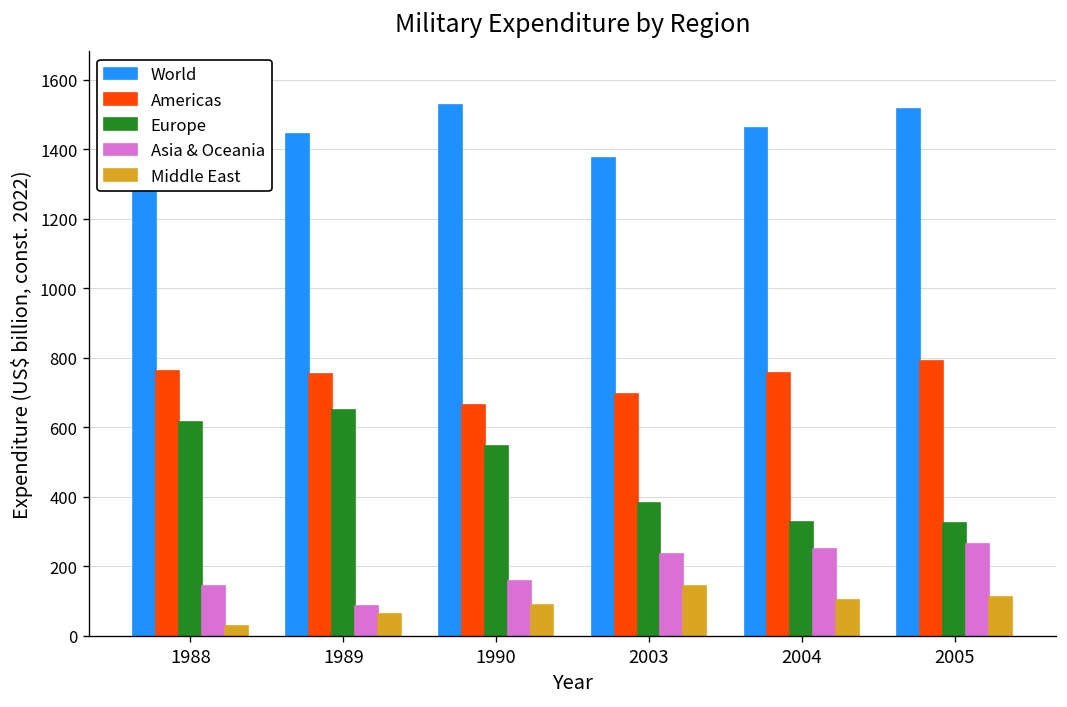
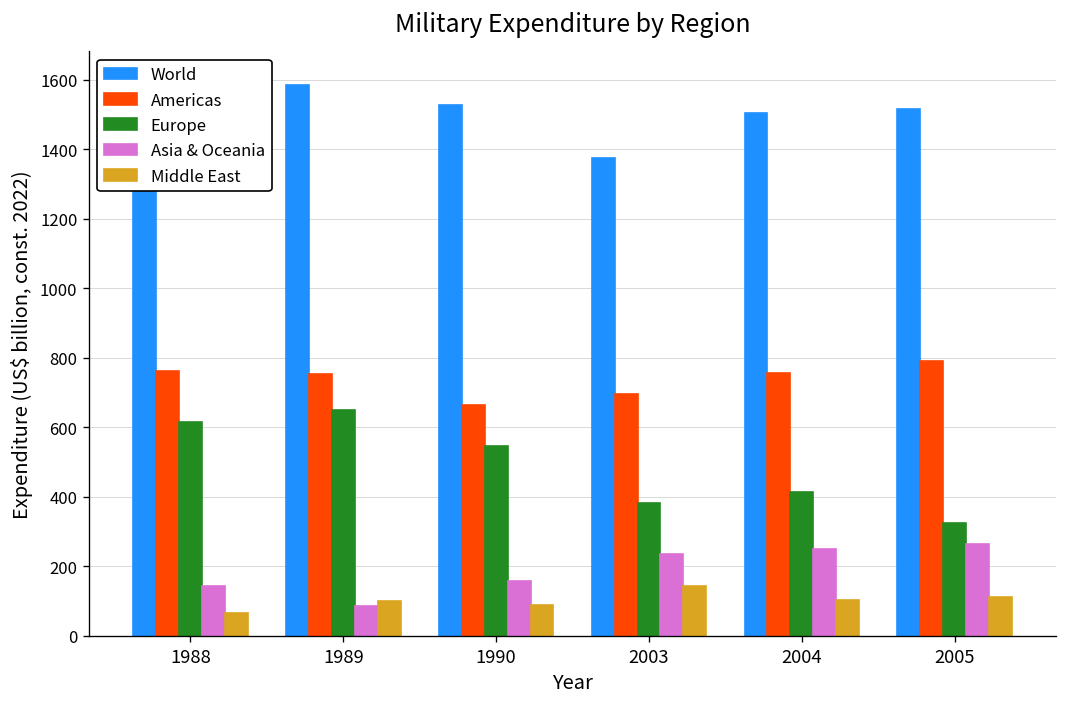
Middle East, 1988: 30 -> 70
World, 1989: 1450 -> 1580
Middle East, 1989: 60 -> 100
World, 2004: 1460 -> 1500
Europe, 2004: 330 -> 420
